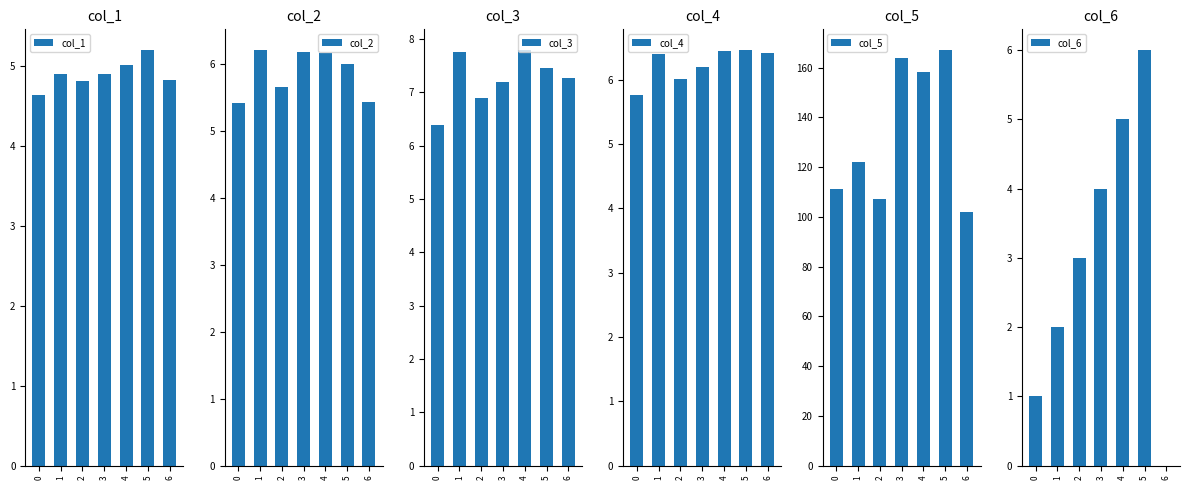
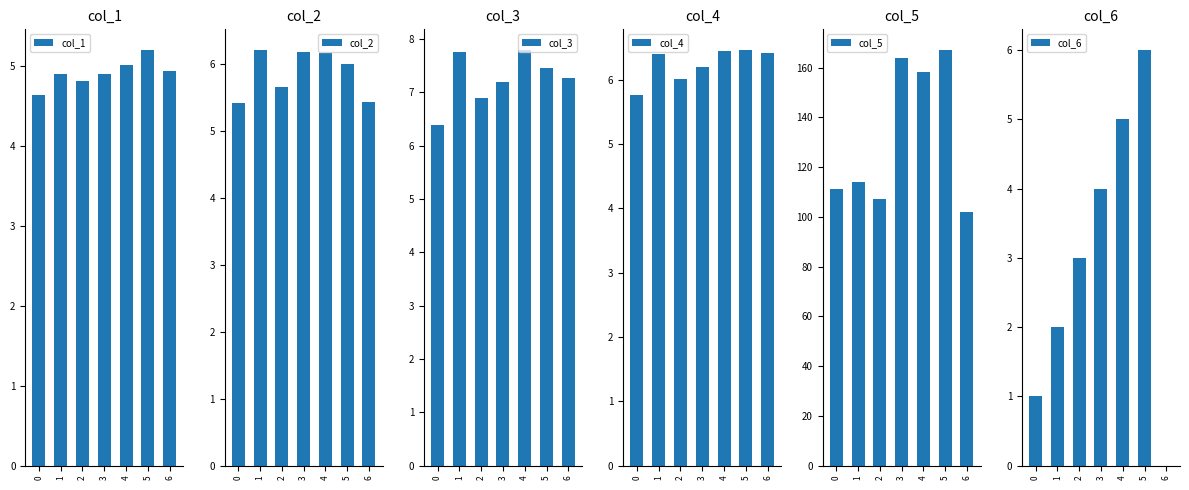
col_1, 6: 4.8 -> 4.9
col_5, 1: 122 -> 114
